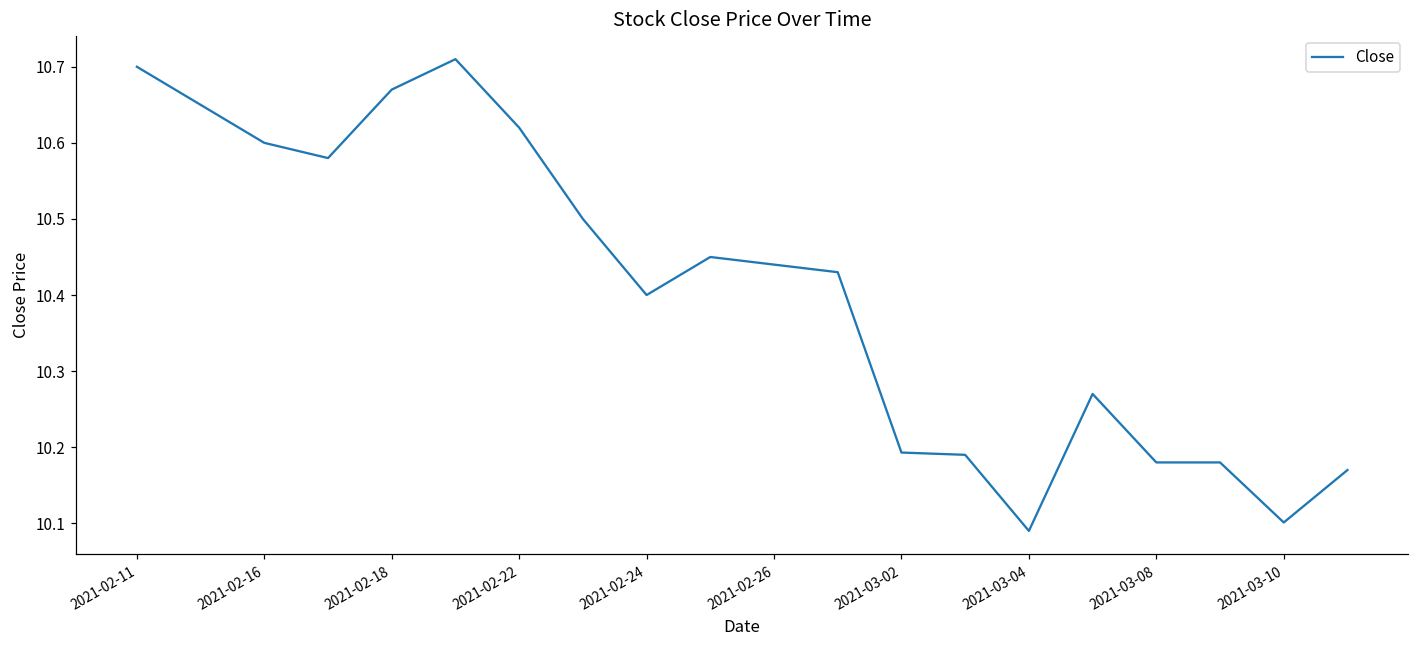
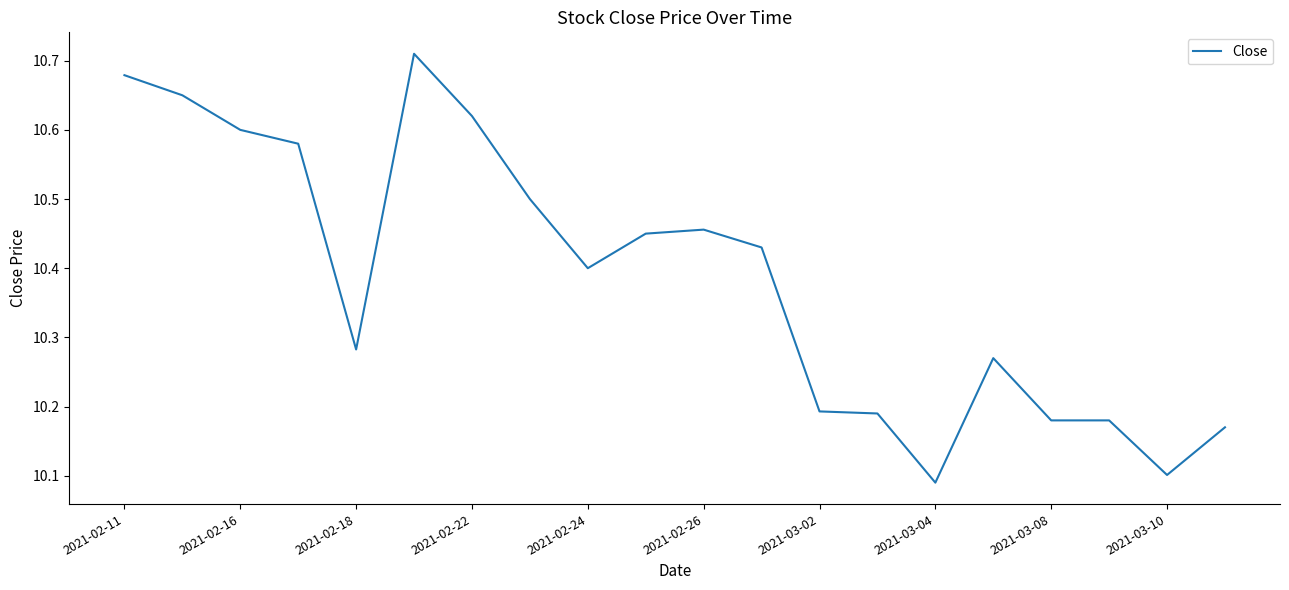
2021-02-11: 10.70 -> 10.68
2021-02-18: 10.67 -> 10.28
2021-02-26: 10.44 -> 10.46
